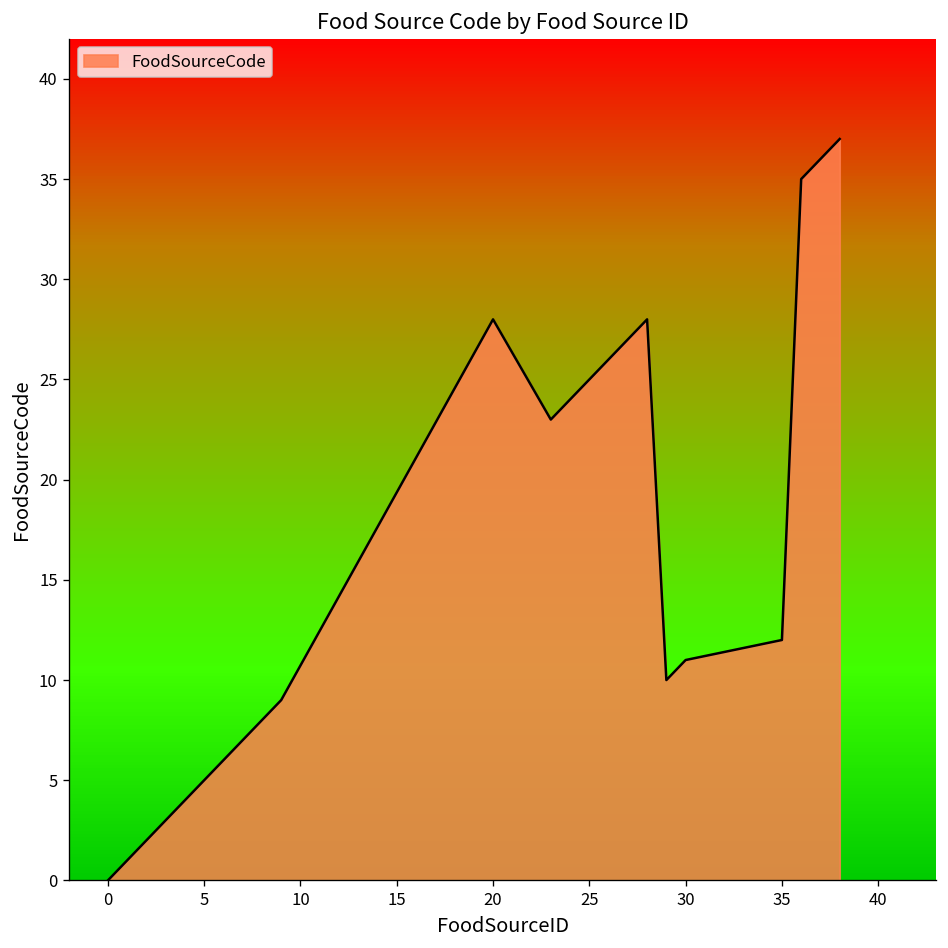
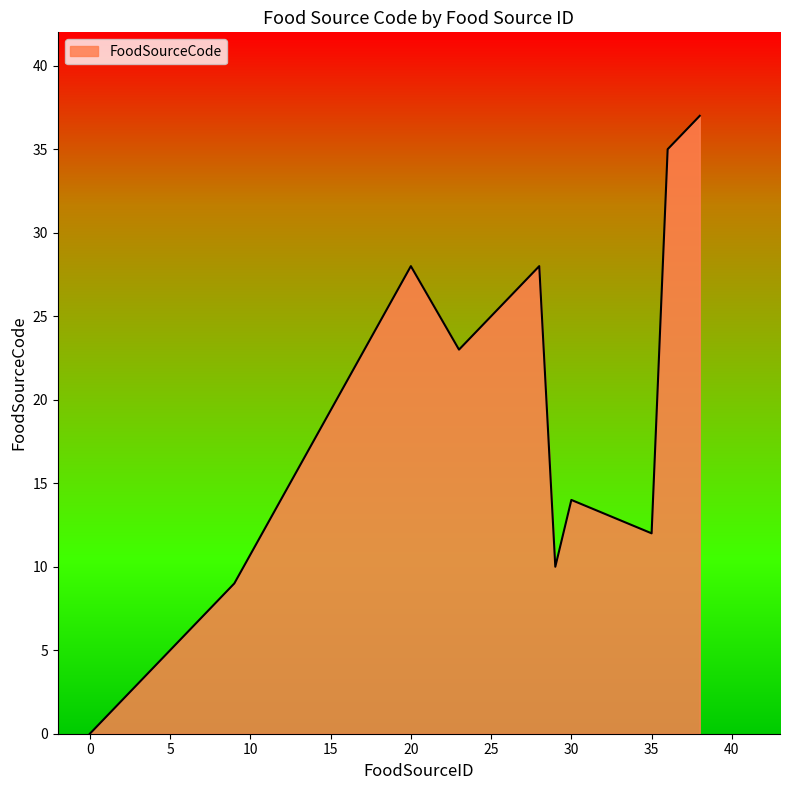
30: 11 -> 14
